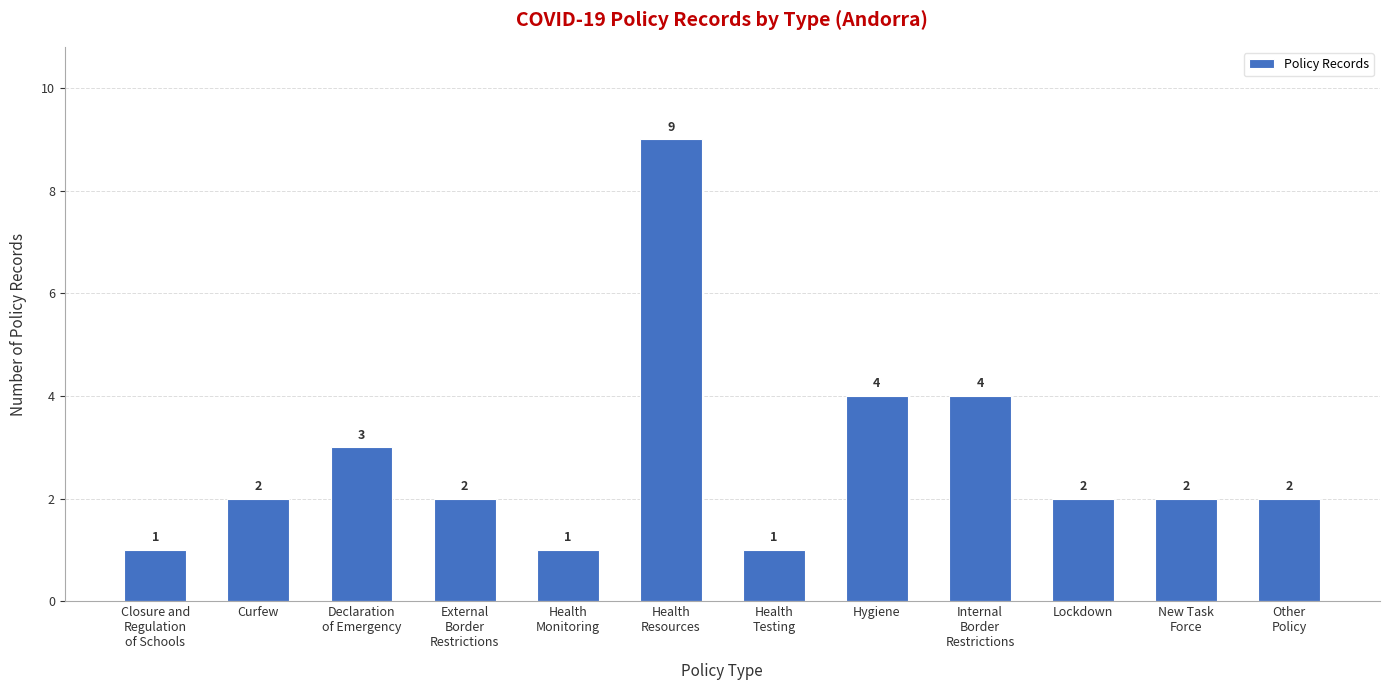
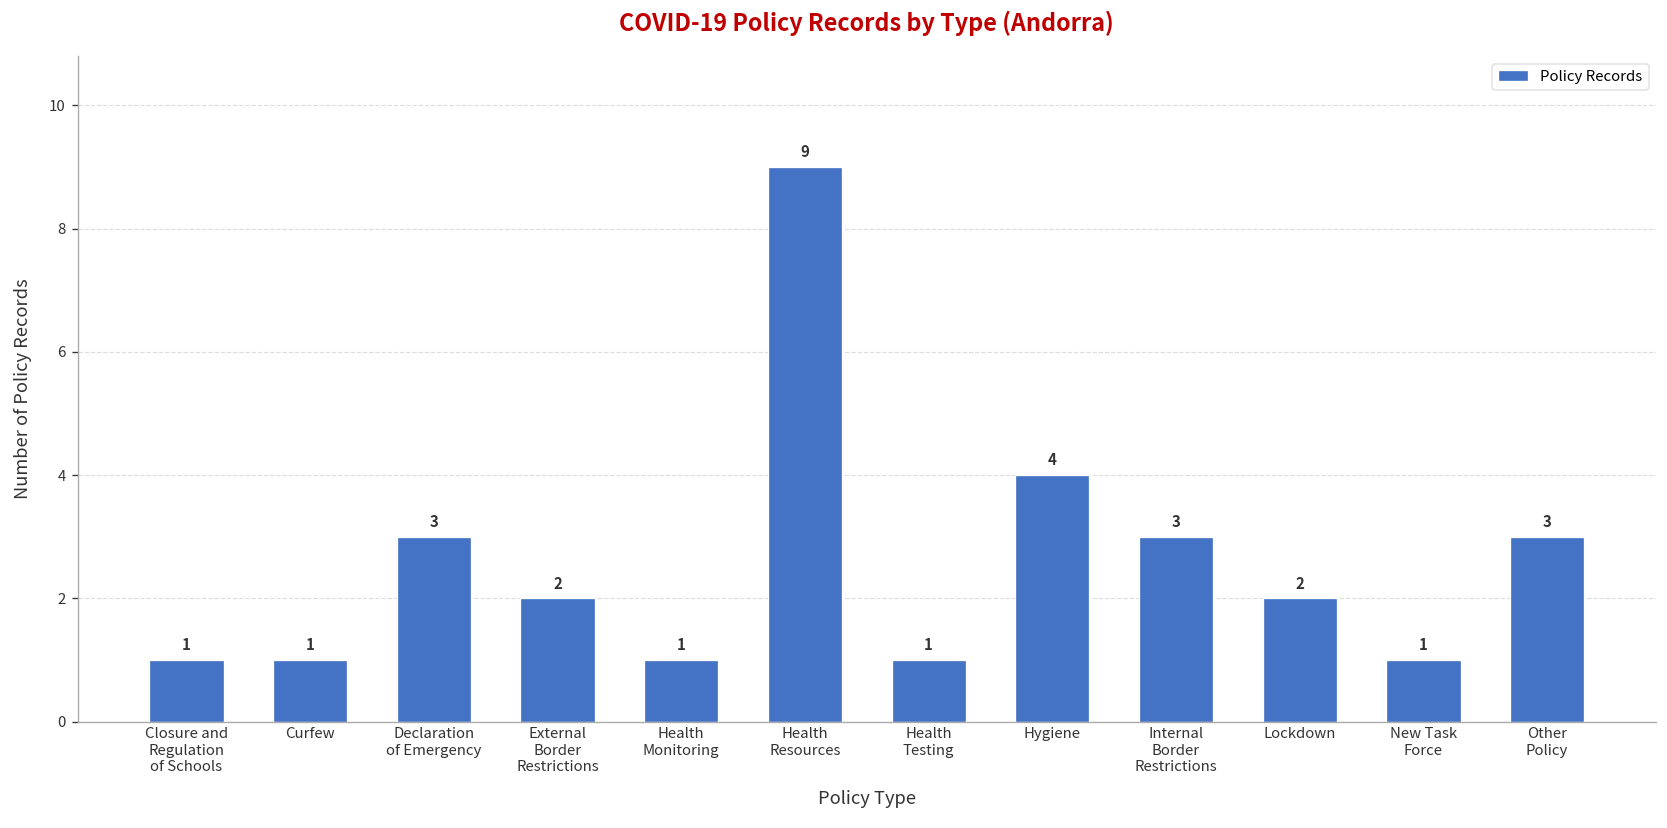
Curfew: 2 -> 1
Internal Border Restrictions: 4 -> 3
New Task Force: 2 -> 1
Other Policy: 2 -> 3
